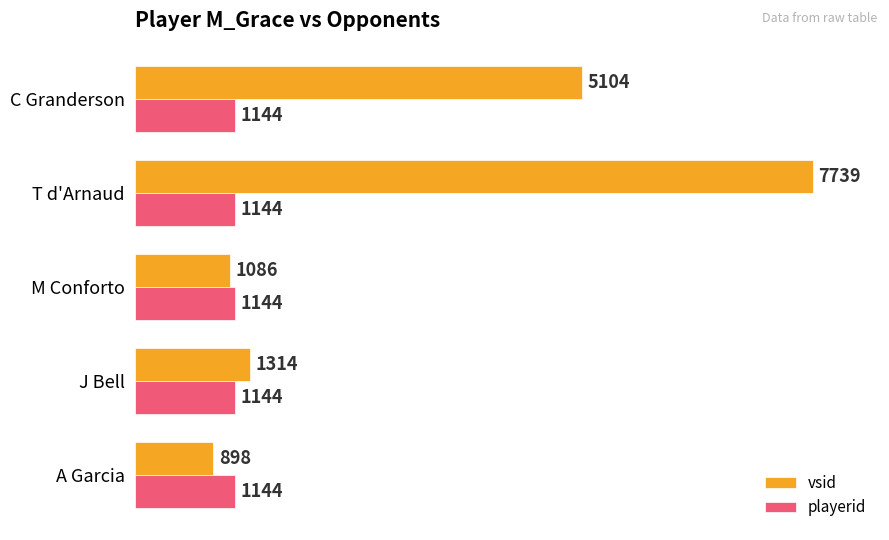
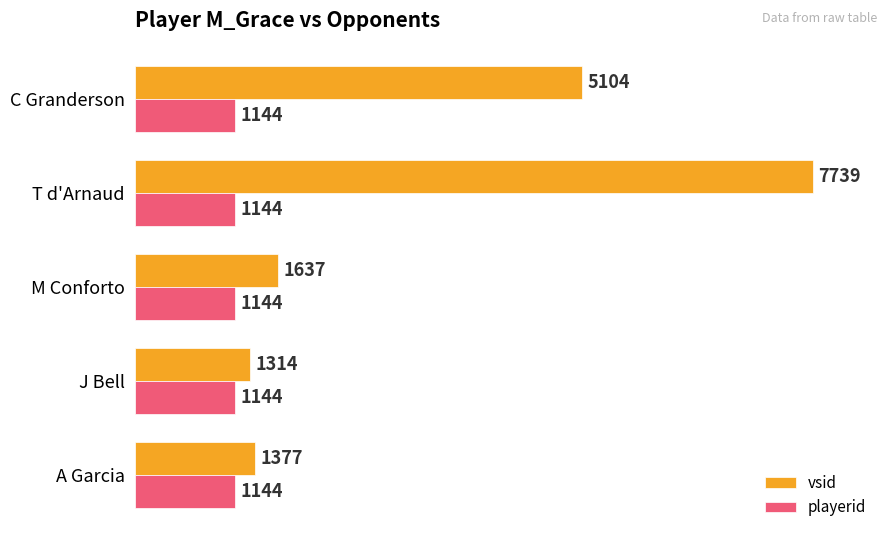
vsid, M Conforto: 1086 -> 1637
vsid, A Garcia: 898 -> 1377
